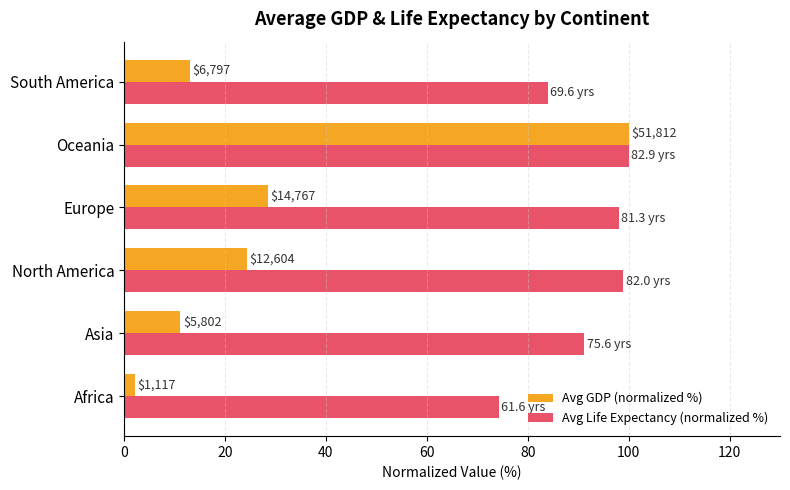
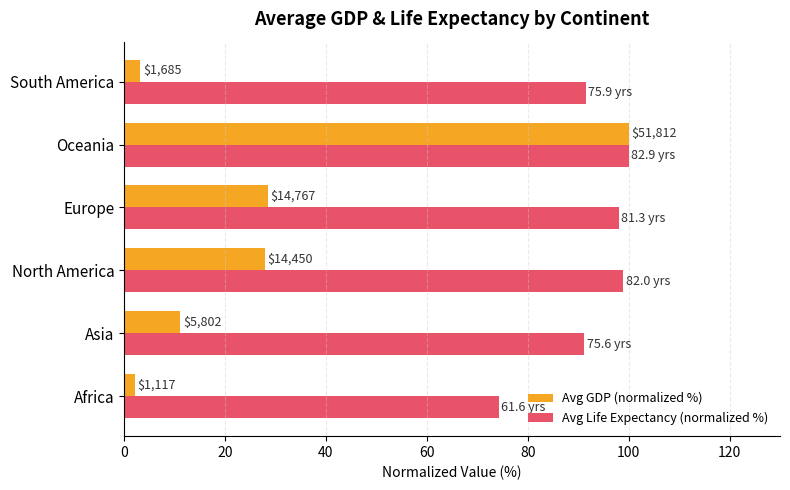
Avg GDP (normalized %), South America: $6,797 -> $1,685
Avg Life Expectancy (normalized %), South America: 69.6 -> 75.9
Avg GDP (normalized %), North America: $12,604 -> $14,450
